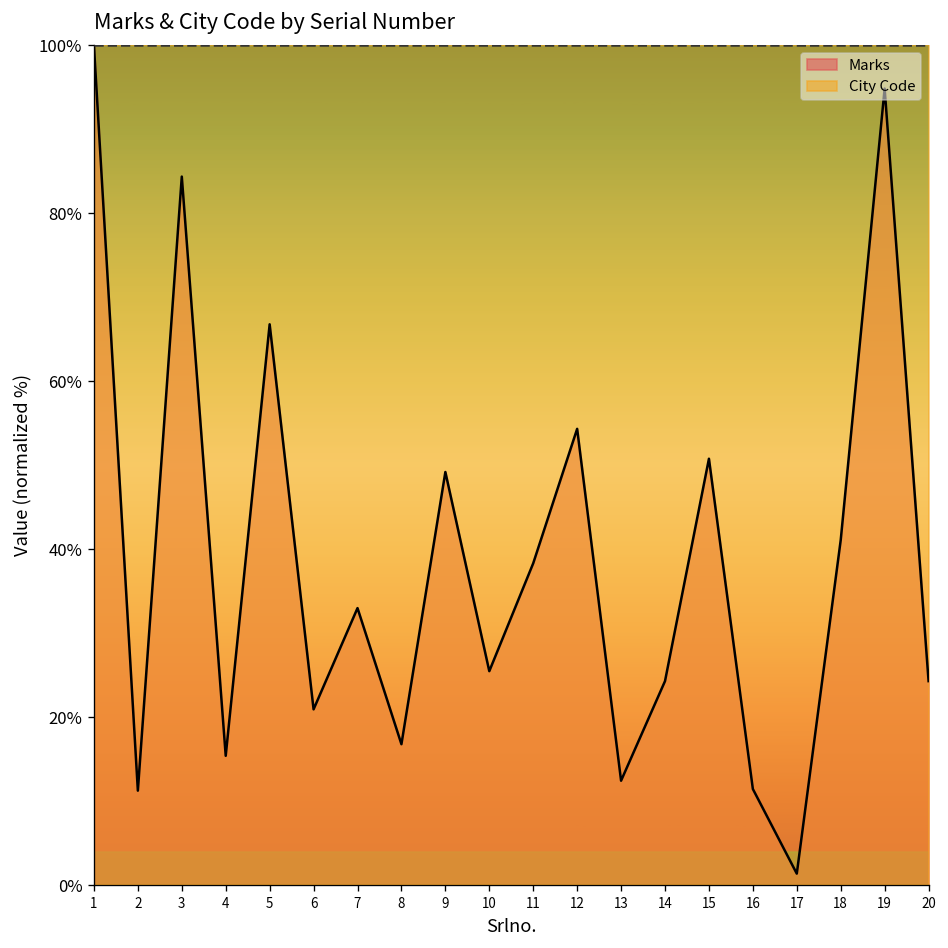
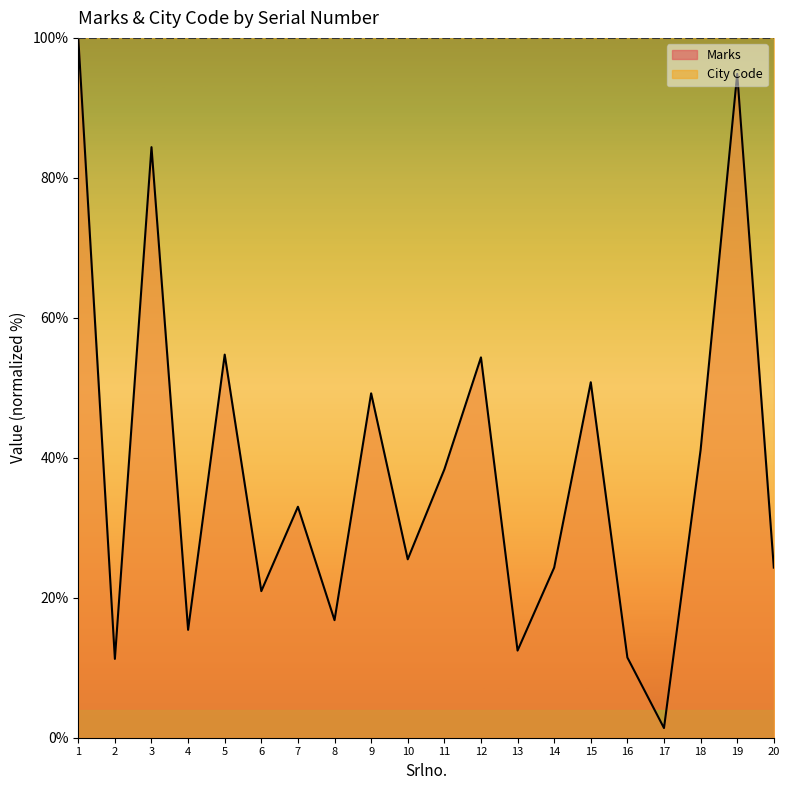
Marks, 5: 67% -> 55%
